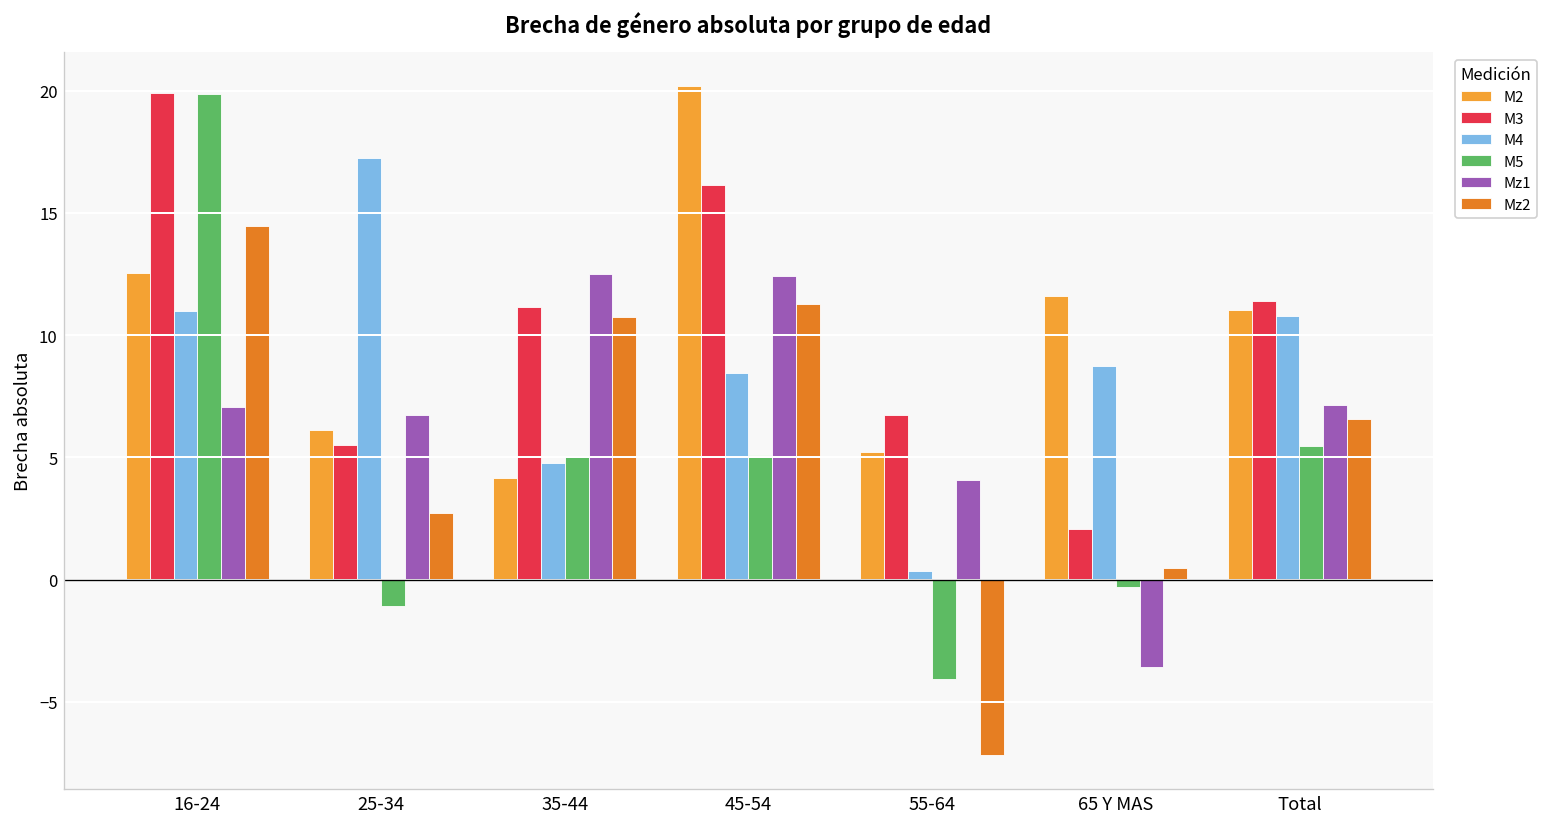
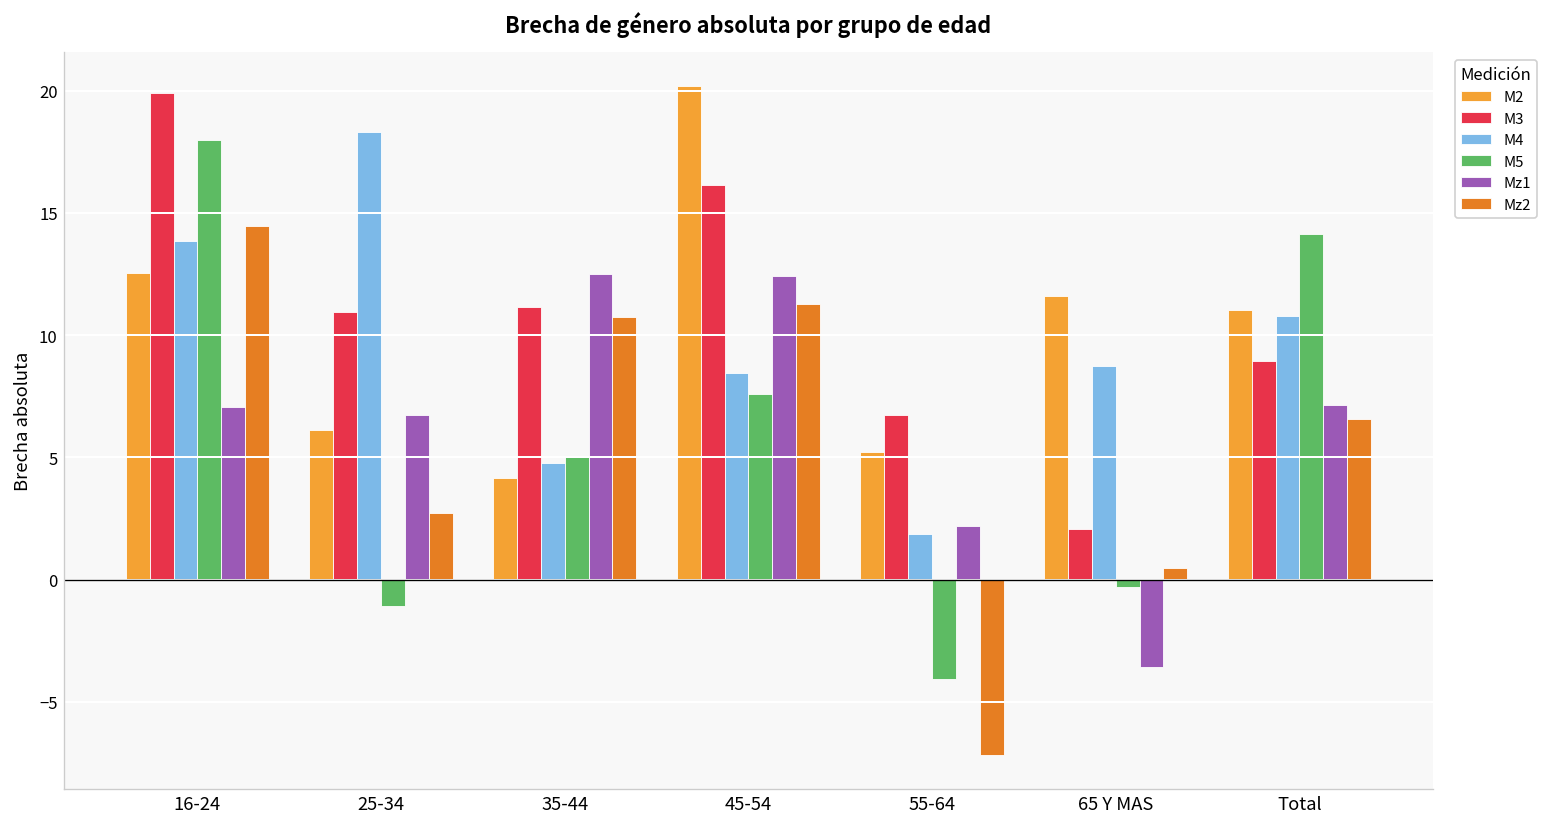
M4, 16-24: 11.0 -> 13.8
M5, 16-24: 19.9 -> 18.0
M3, 25-34: 5.5 -> 11.0
M4, 25-34: 17.3 -> 18.3
M5, 45-54: 5.1 -> 7.6
M4, 55-64: 0.3 -> 1.9
Mz1, 55-64: 4.1 -> 2.2
M3, Total: 11.4 -> 8.9
M5, Total: 5.5 -> 14.1
